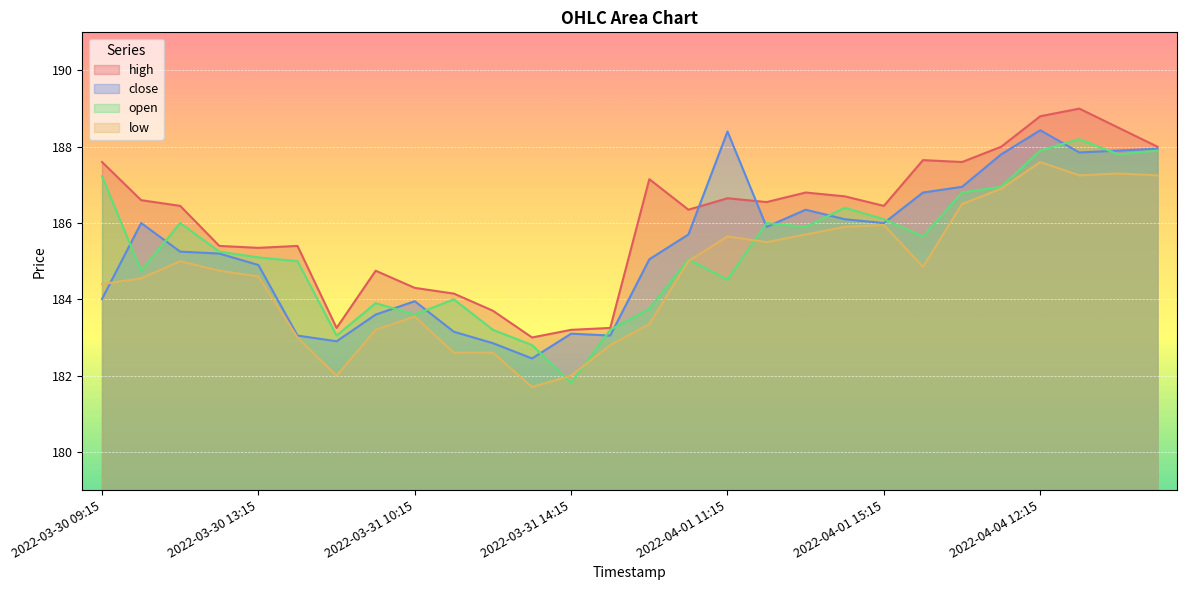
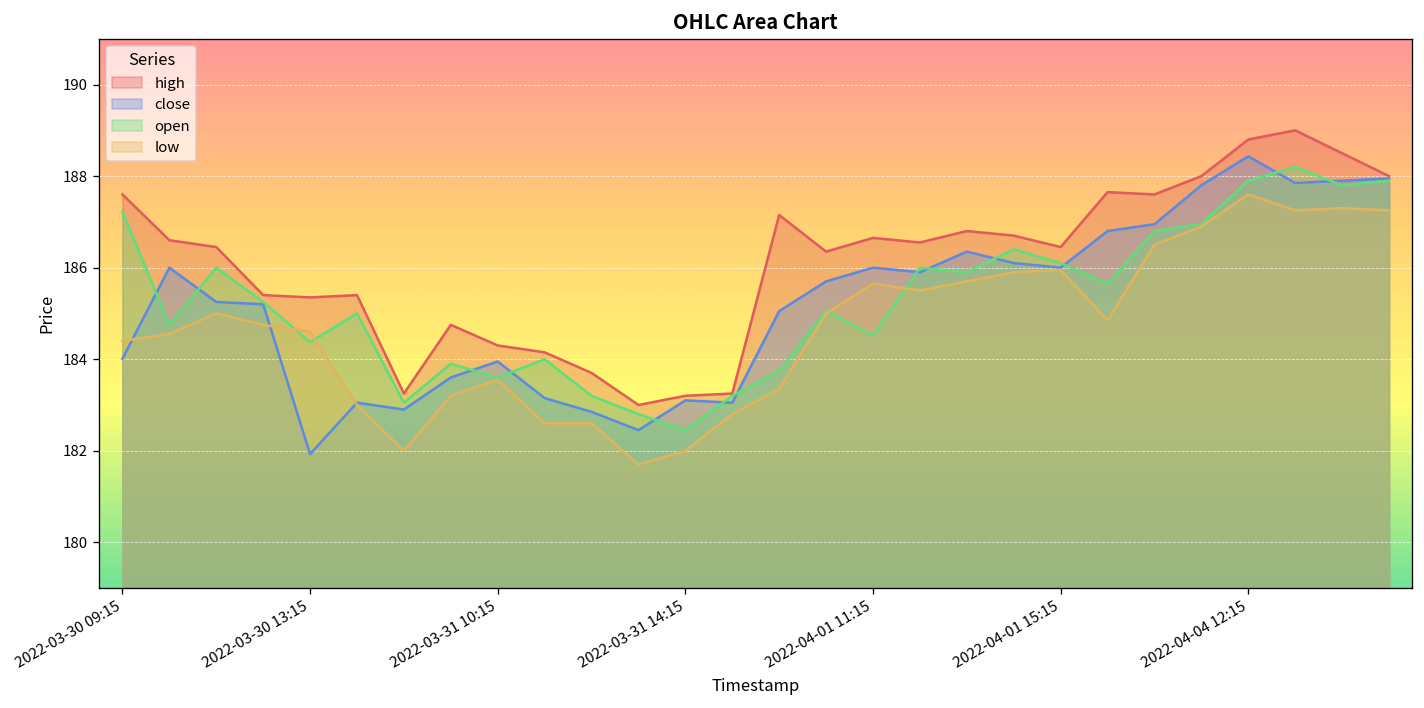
close, 2022-03-30 13:15: 184.9 -> 181.9
open, 2022-03-30 13:15: 185.1 -> 184.4
open, 2022-03-31 14:15: 181.8 -> 182.4
close, 2022-04-01 11:15: 188.4 -> 186.0
